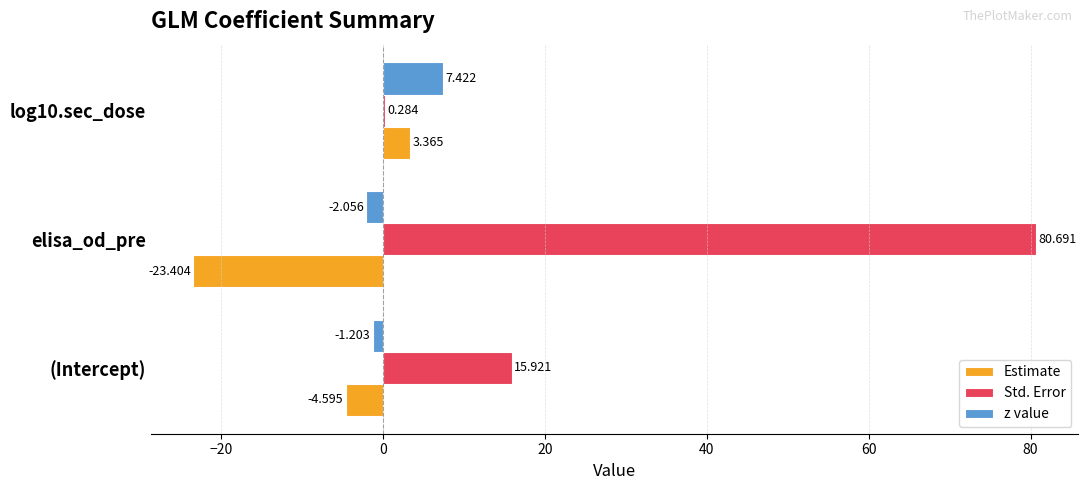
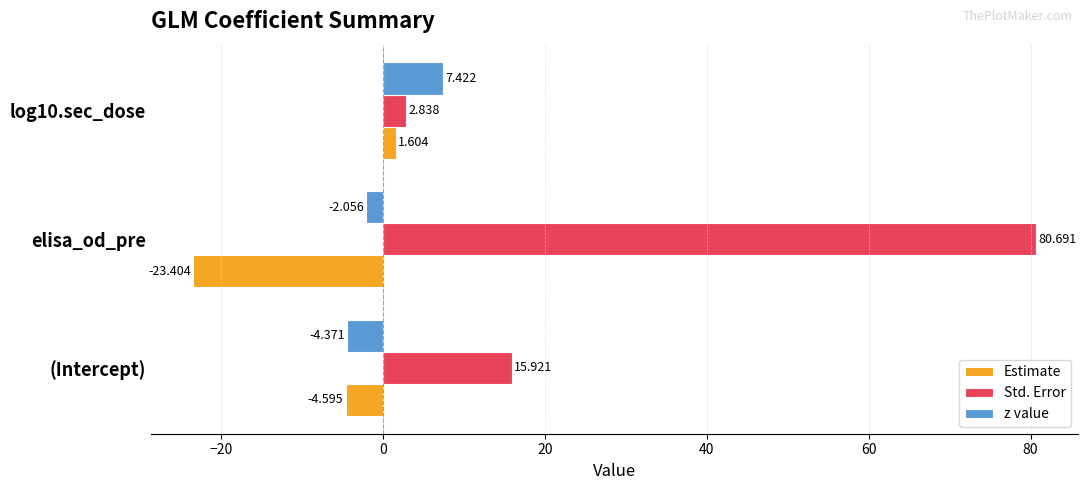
Std. Error, log10.sec_dose: 0.284 -> 2.838
Estimate, log10.sec_dose: 3.365 -> 1.604
z value, (Intercept): -1.203 -> -4.371
